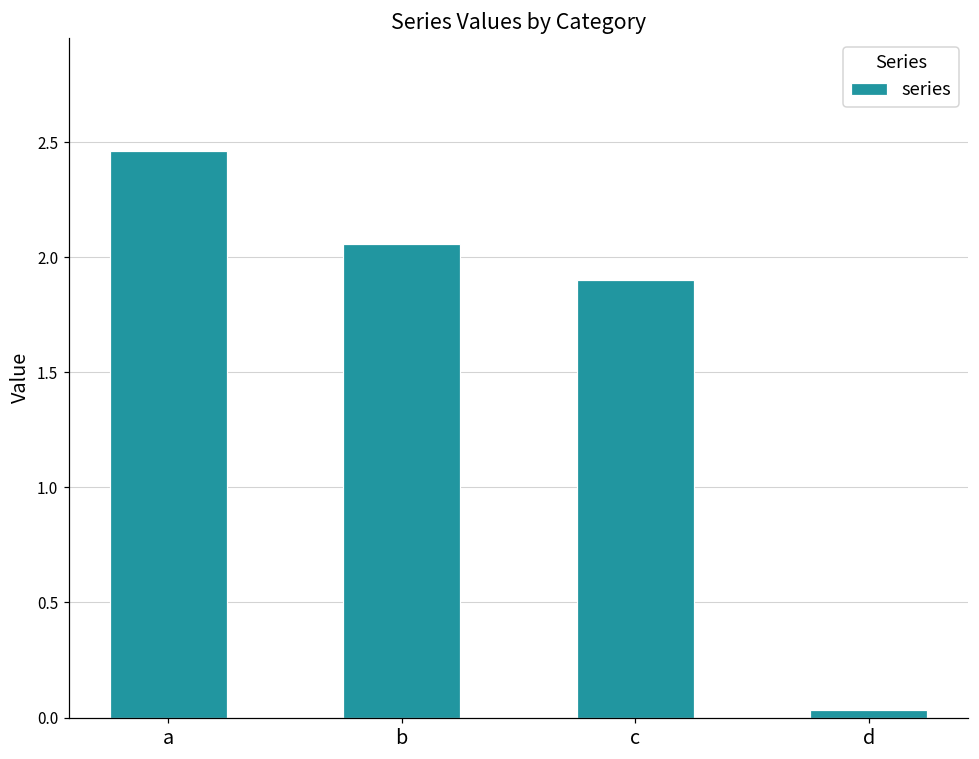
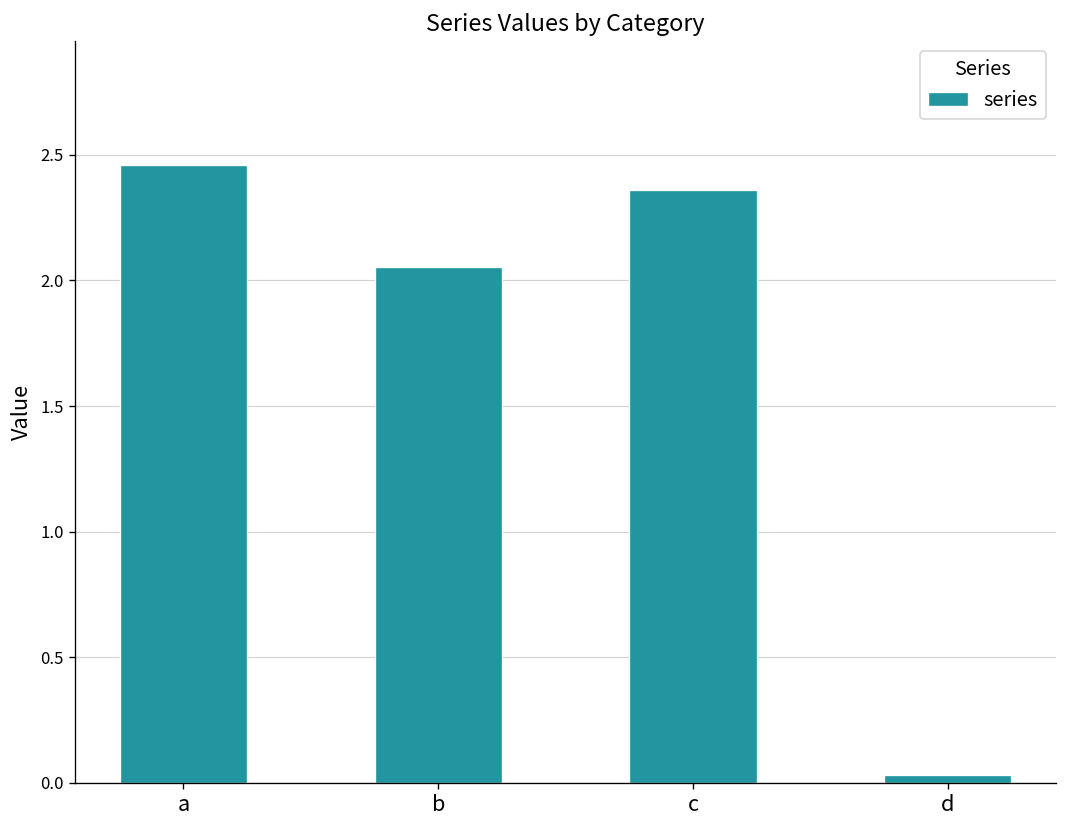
c: 1.90 -> 2.36
